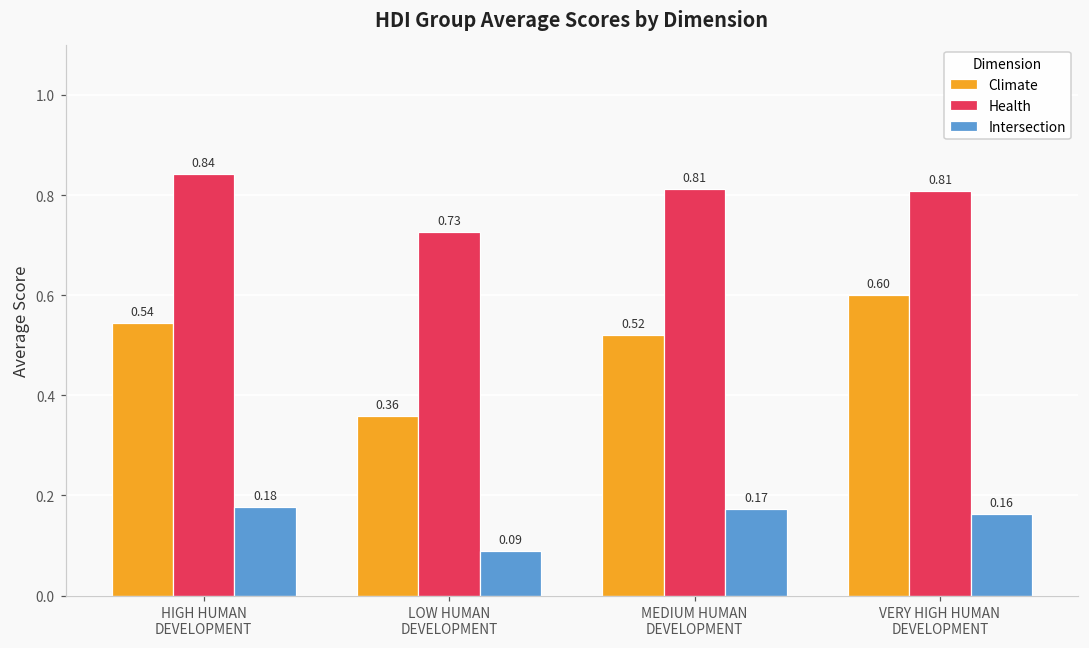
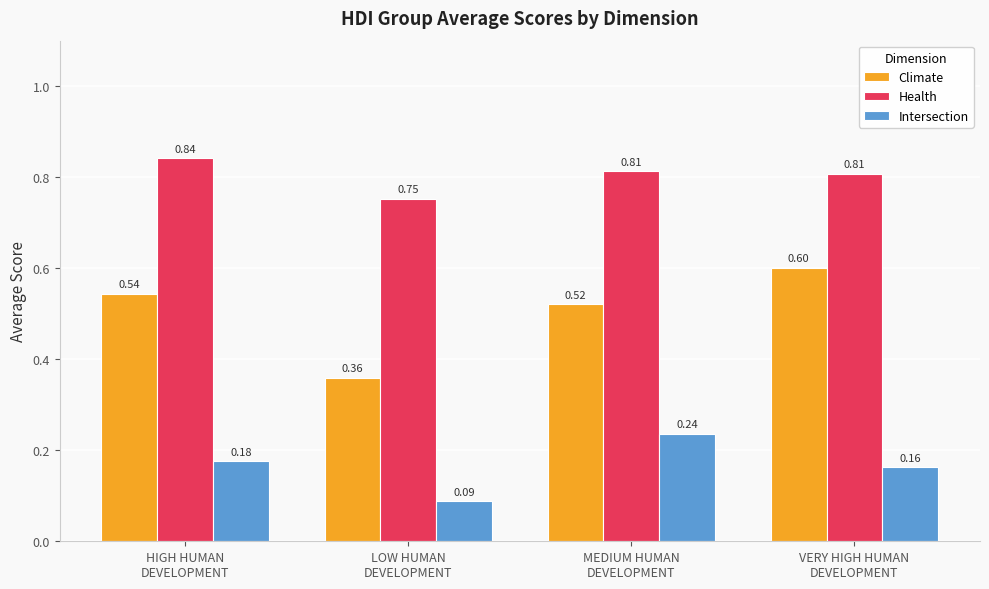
Health, LOW HUMAN DEVELOPMENT: 0.73 -> 0.75
Intersection, MEDIUM HUMAN DEVELOPMENT: 0.17 -> 0.24
